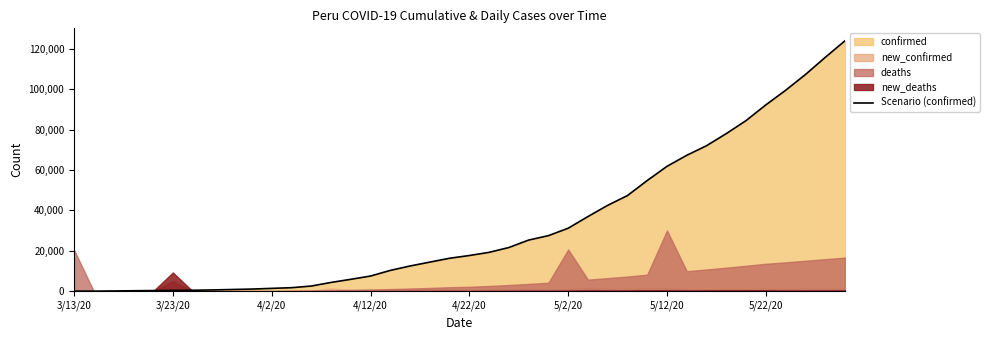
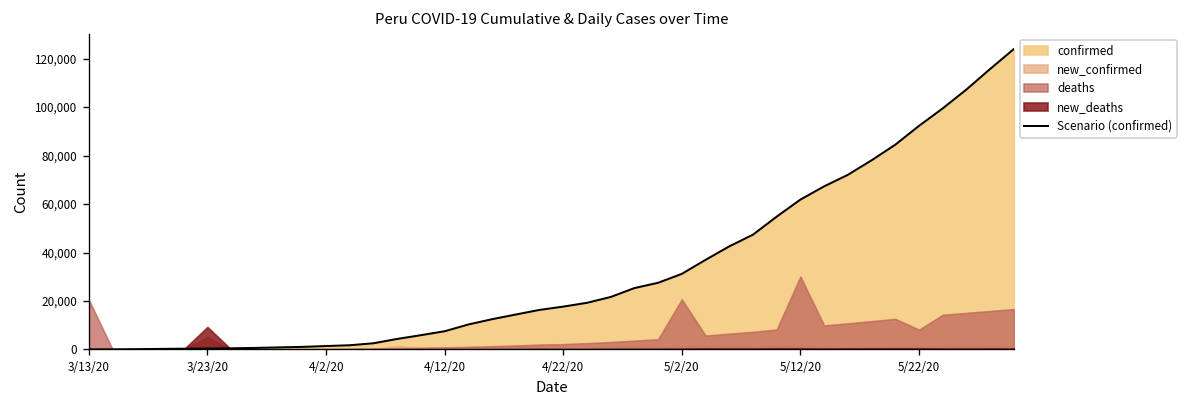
deaths, 5/22/20: 14,000 -> 8,000
